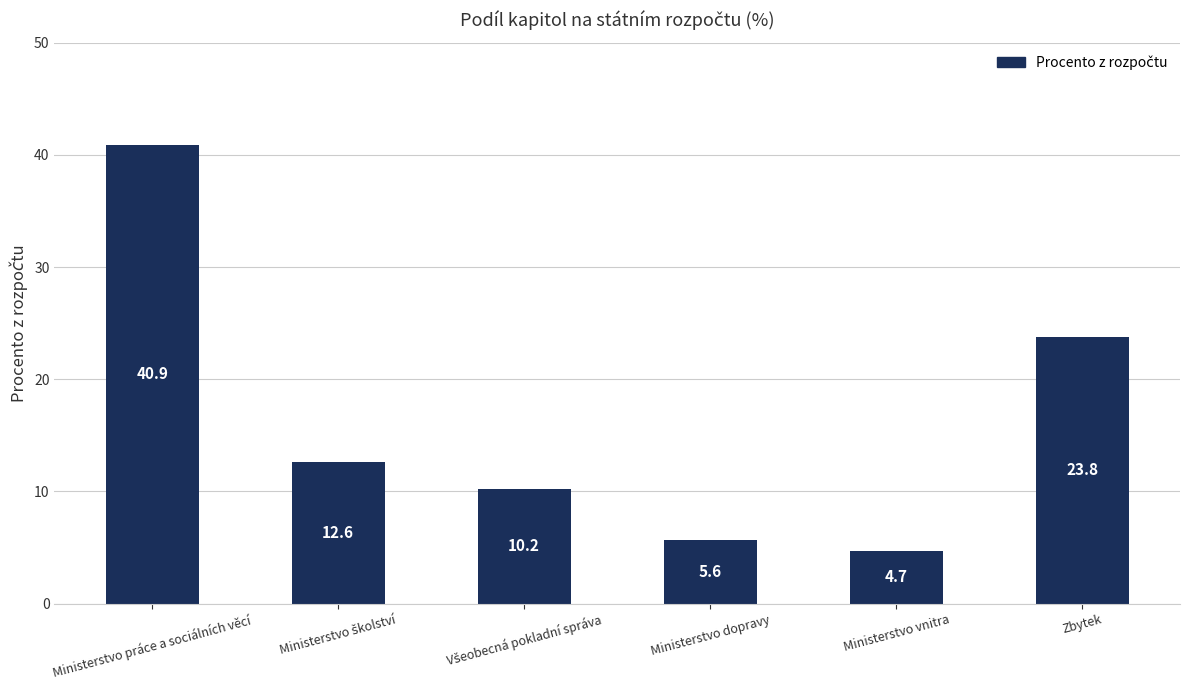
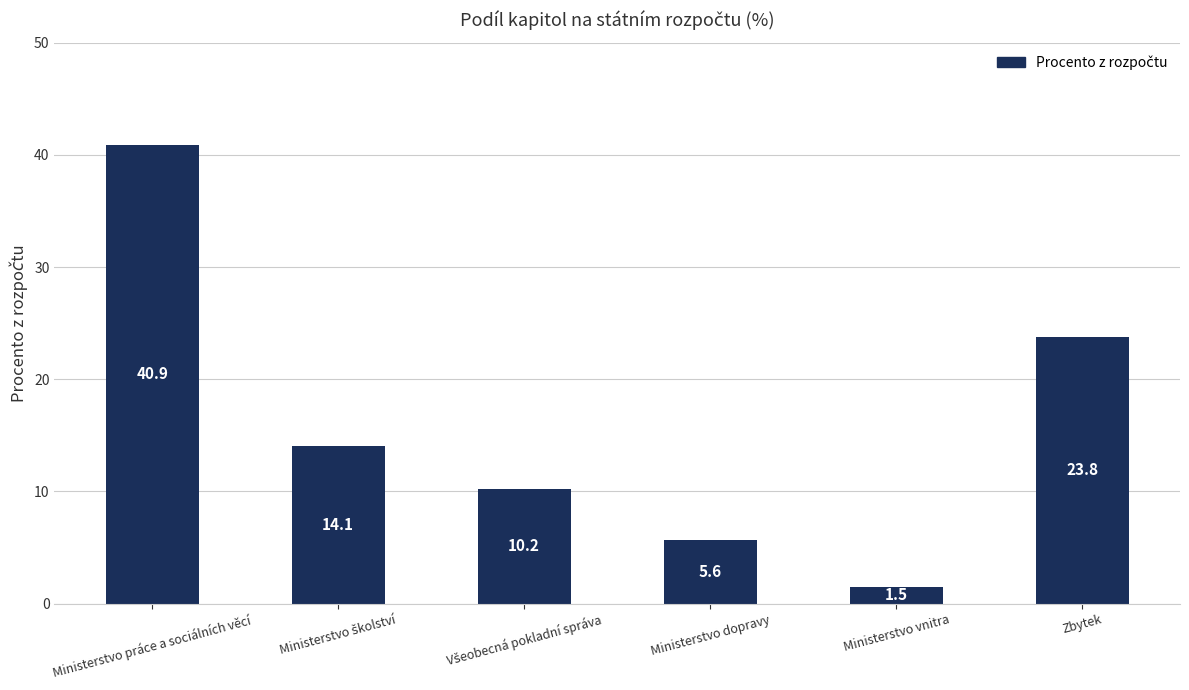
Ministerstvo školství: 12.6 -> 14.1
Ministerstvo vnitra: 4.7 -> 1.5
